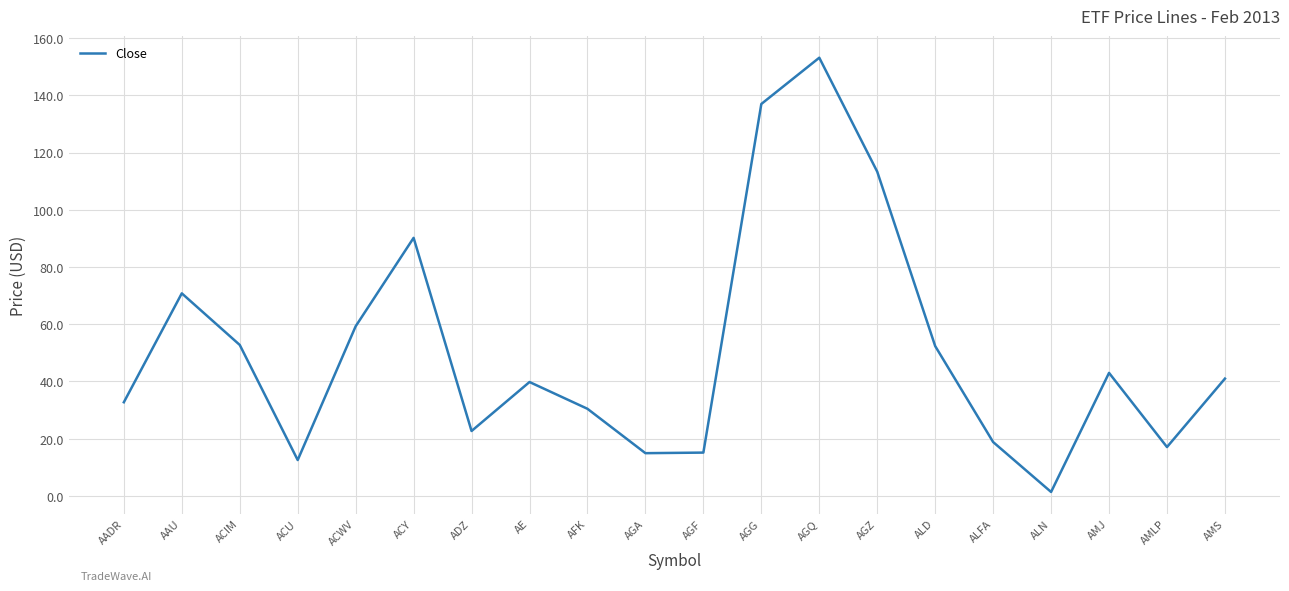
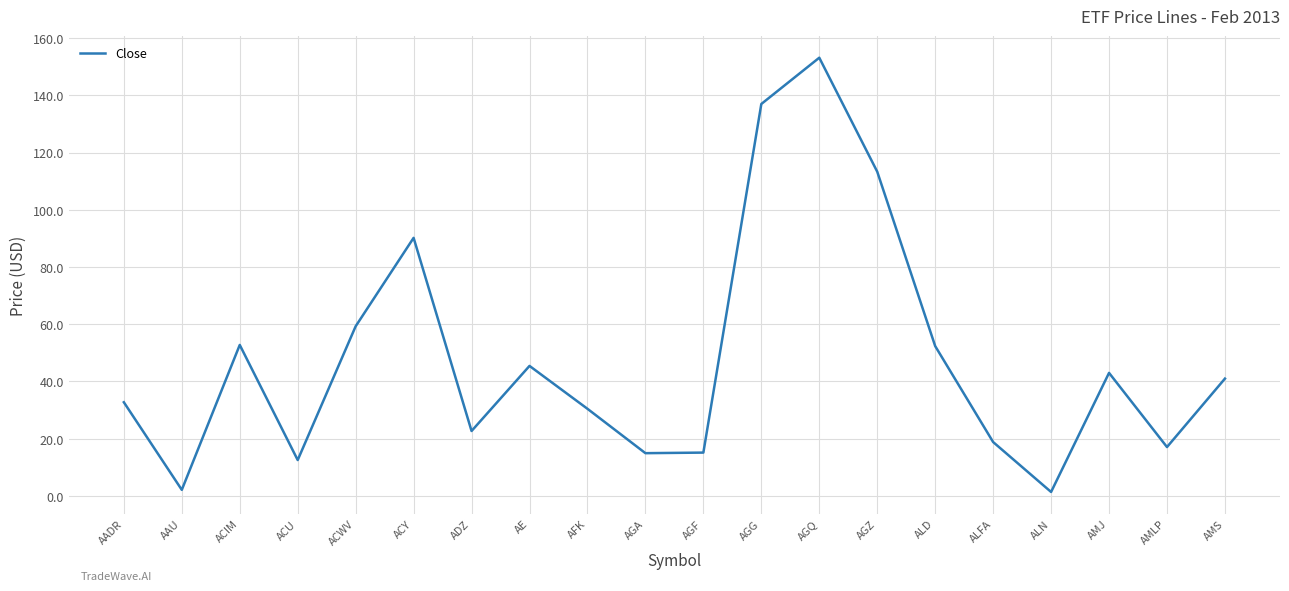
AAU: 71 -> 2
AE: 40 -> 45
